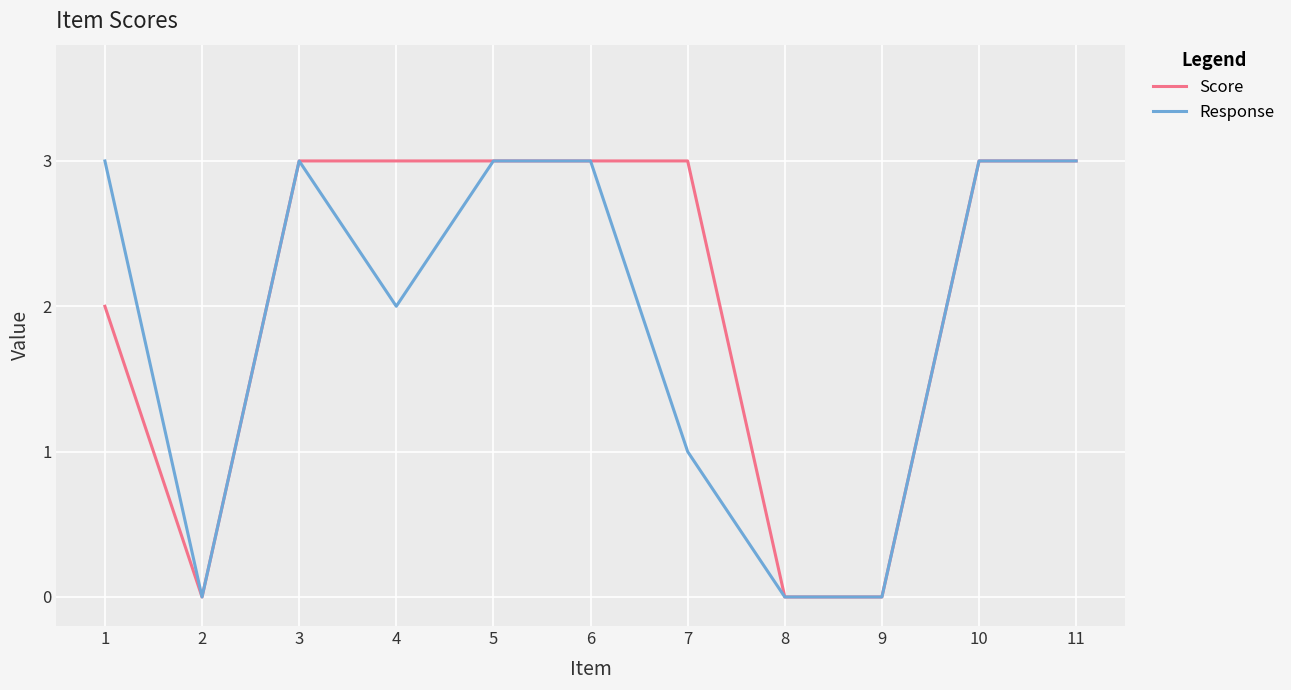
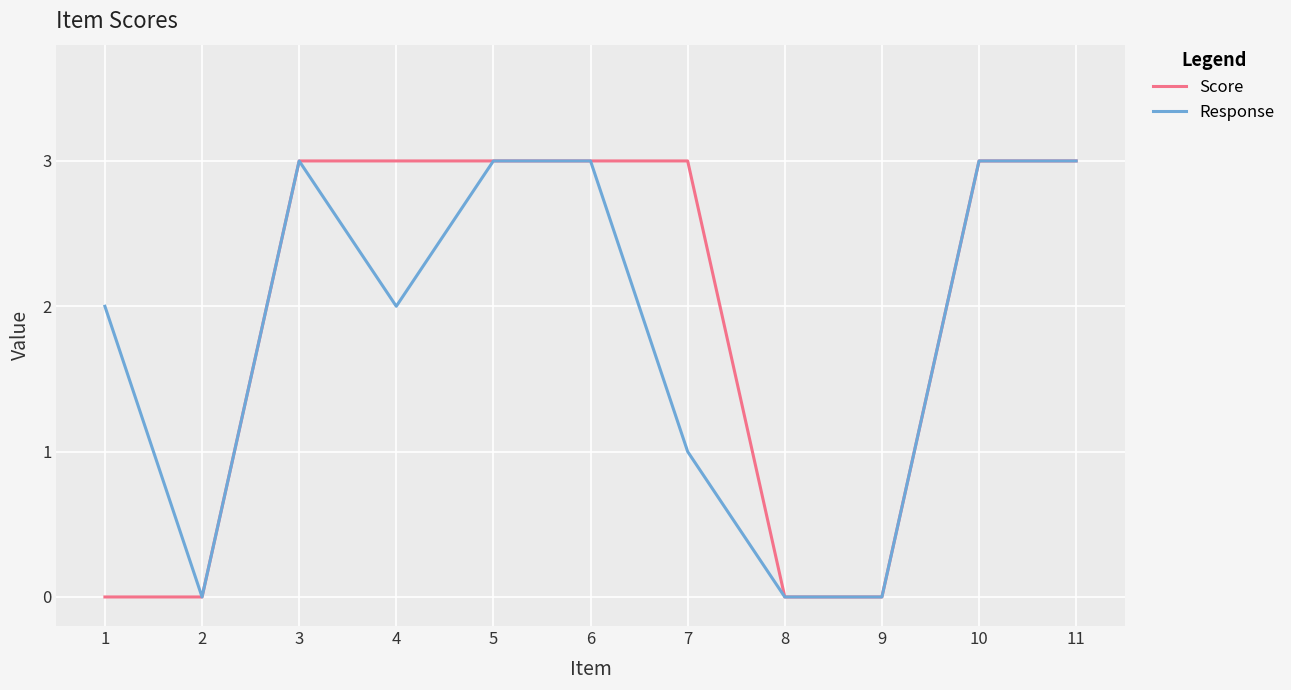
Score, 1: 2 -> 0
Response, 1: 3 -> 2
